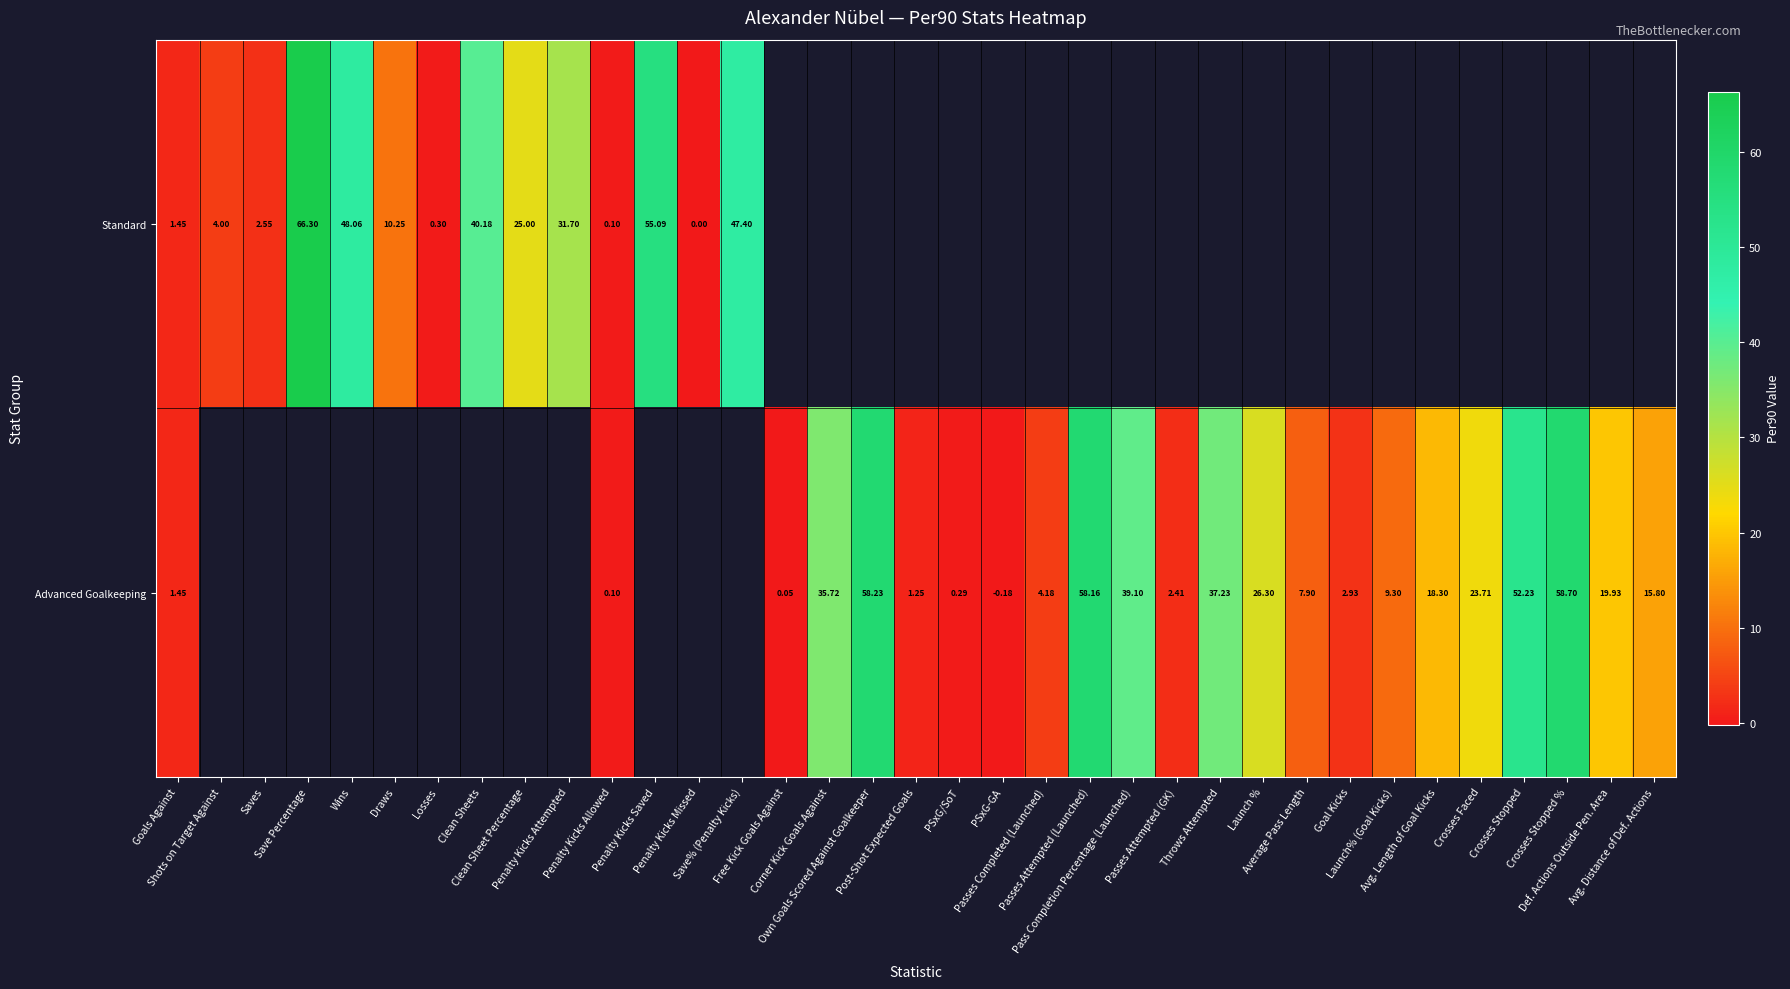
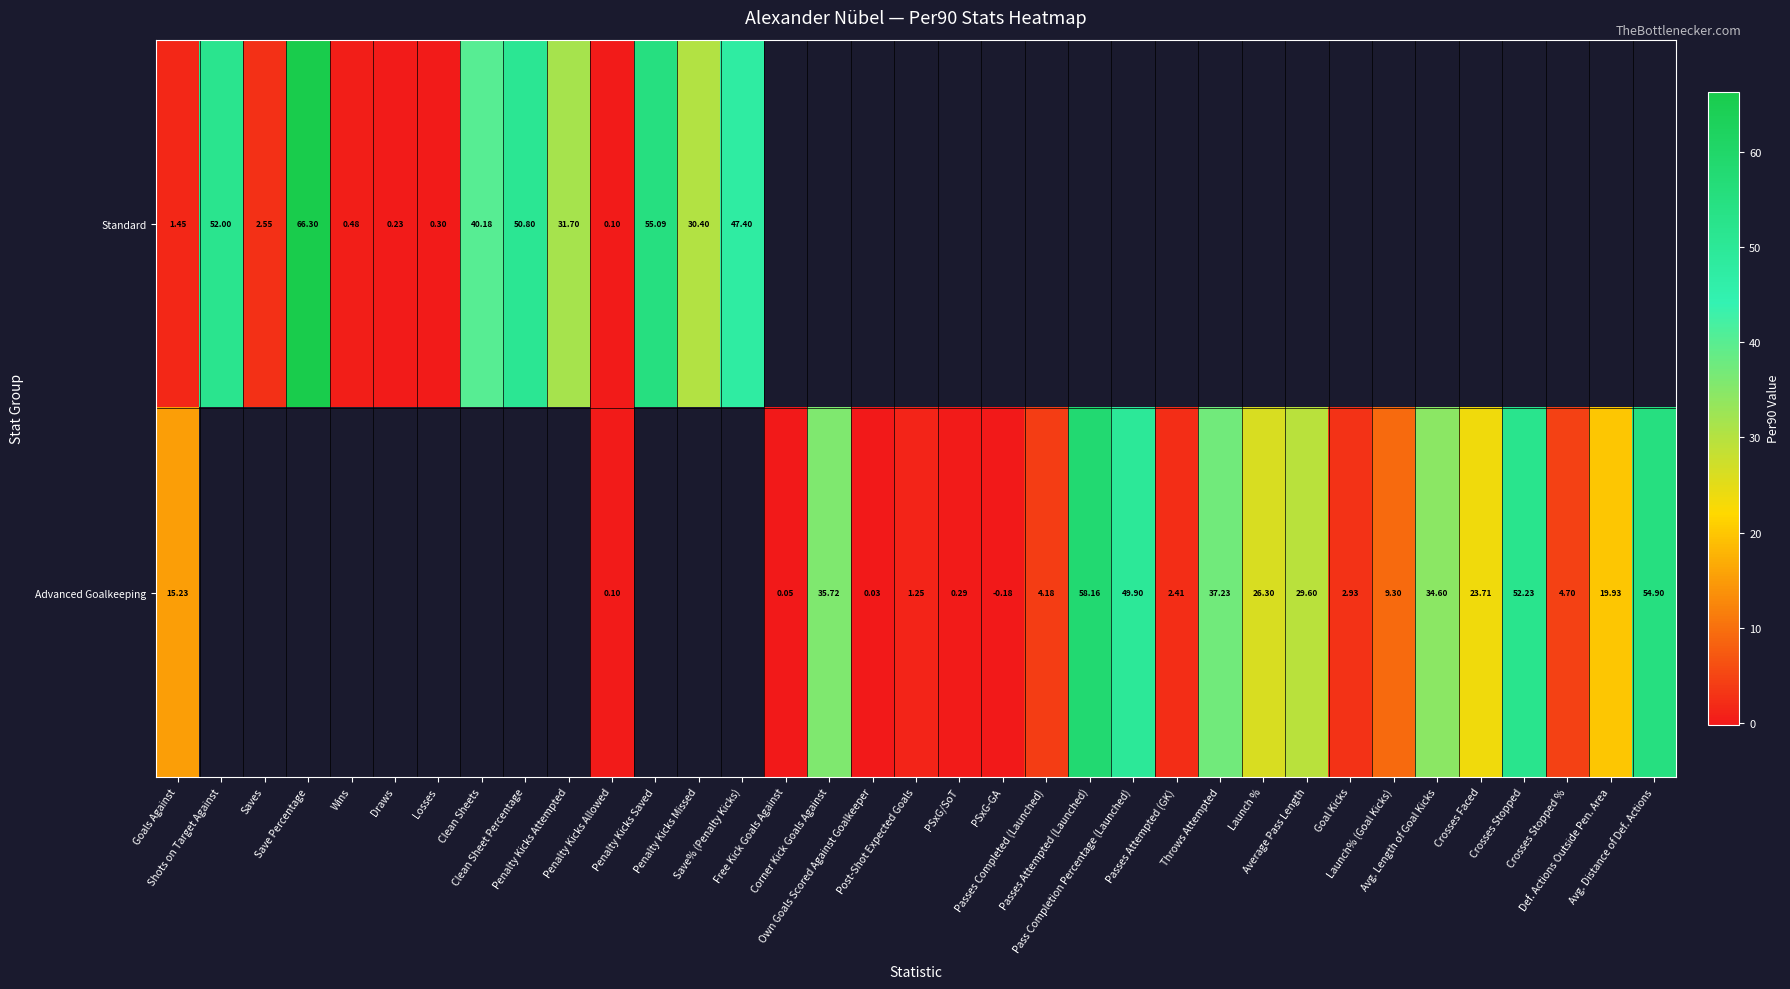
Standard, Shots on Target Against: 4.00 -> 52.00
Standard, Wins: 48.06 -> 0.48
Standard, Draws: 10.25 -> 0.23
Standard, Clean Sheet Percentage: 25.00 -> 50.80
Standard, Penalty Kicks Missed: 0.00 -> 30.40
Advanced Goalkeeping, Goals Against: 1.45 -> 15.23
Advanced Goalkeeping, Own Goals Scored Against Goalkeeper: 58.23 -> 0.03
Advanced Goalkeeping, Pass Completion Percentage (Launched): 39.10 -> 49.90
Advanced Goalkeeping, Average Pass Length: 7.90 -> 29.60
Advanced Goalkeeping, Avg. Length of Goal Kicks: 18.30 -> 34.60
Advanced Goalkeeping, Crosses Stopped %: 58.70 -> 4.70
Advanced Goalkeeping, Avg. Distance of Def. Actions: 15.80 -> 54.90
